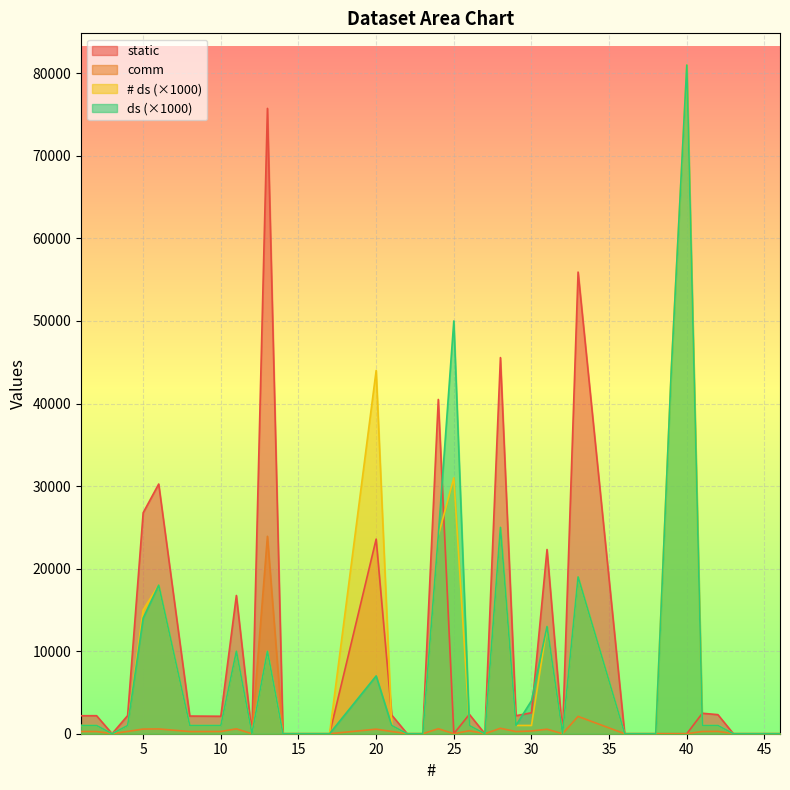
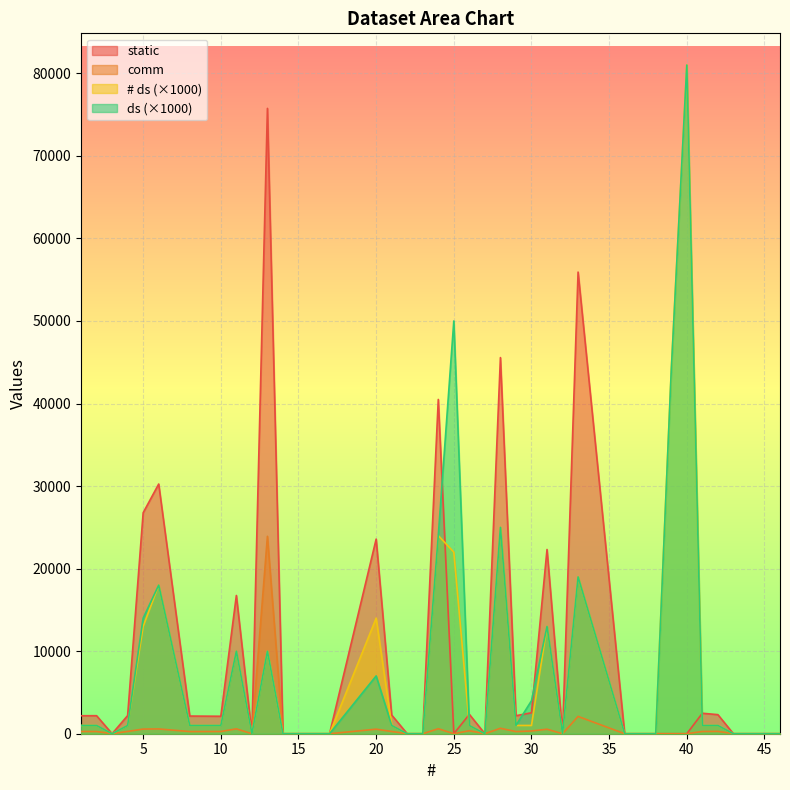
# ds (×1000), 5: 15000 -> 13000
# ds (×1000), 20: 44000 -> 14000
# ds (×1000), 25: 31000 -> 22000
